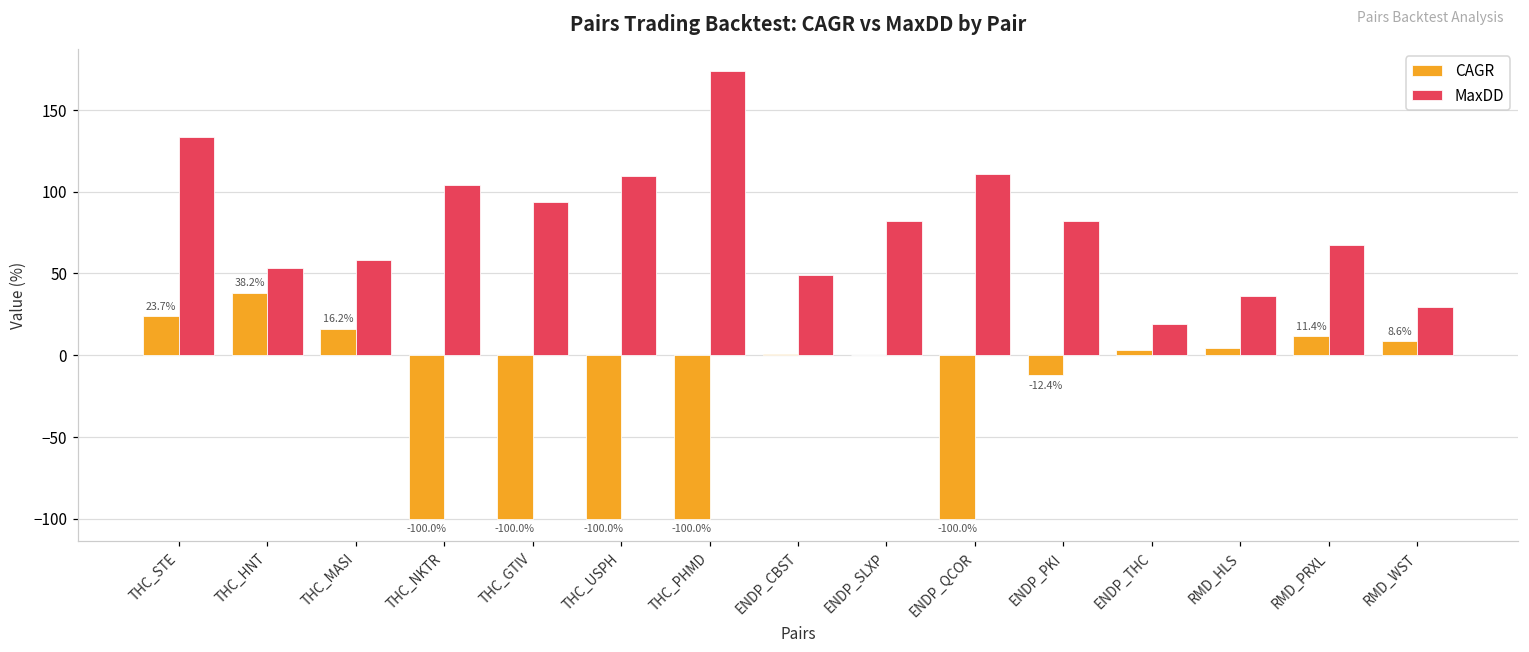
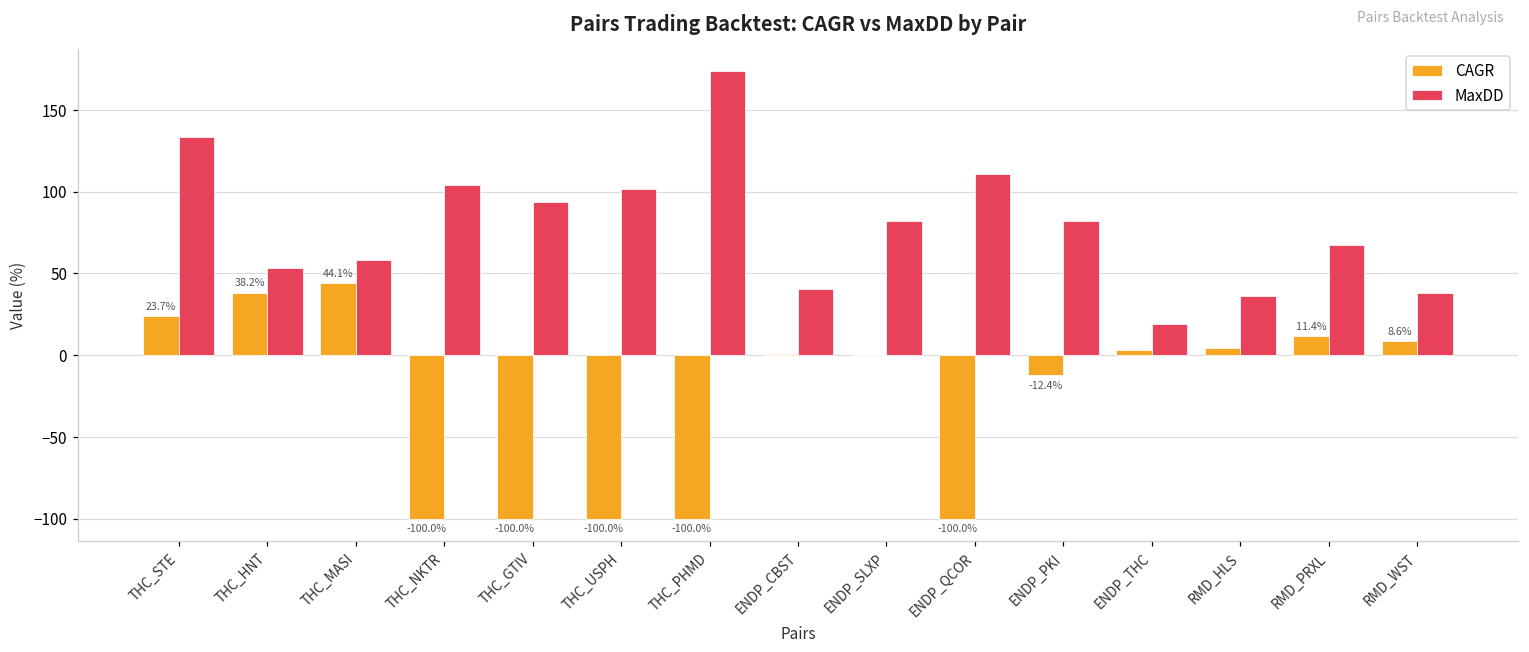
CAGR, THC_MASI: 16.2% -> 44.1%
MaxDD, THC_USPH: 109 -> 102
MaxDD, ENDP_CBST: 49 -> 40
MaxDD, RMD_WST: 30 -> 38
